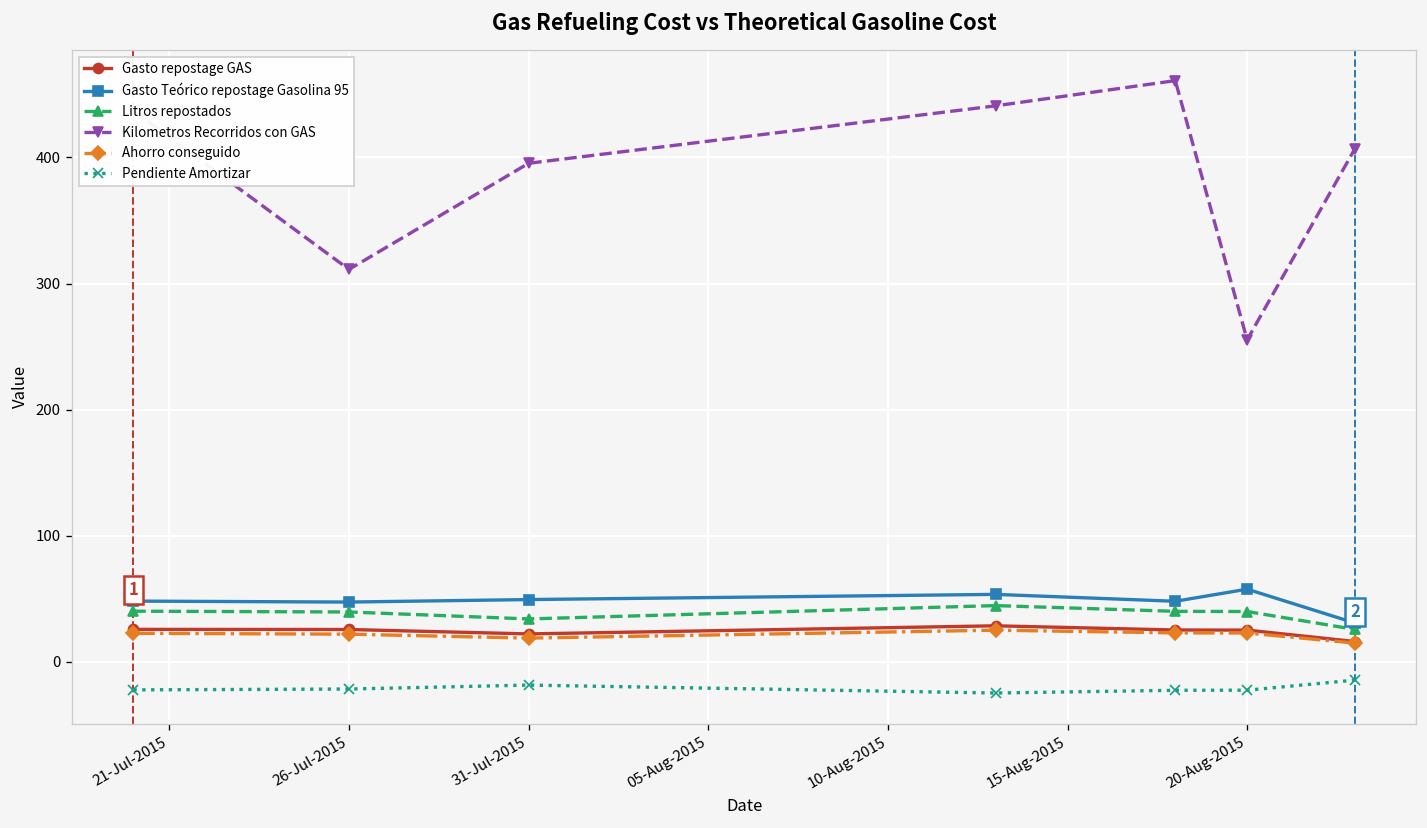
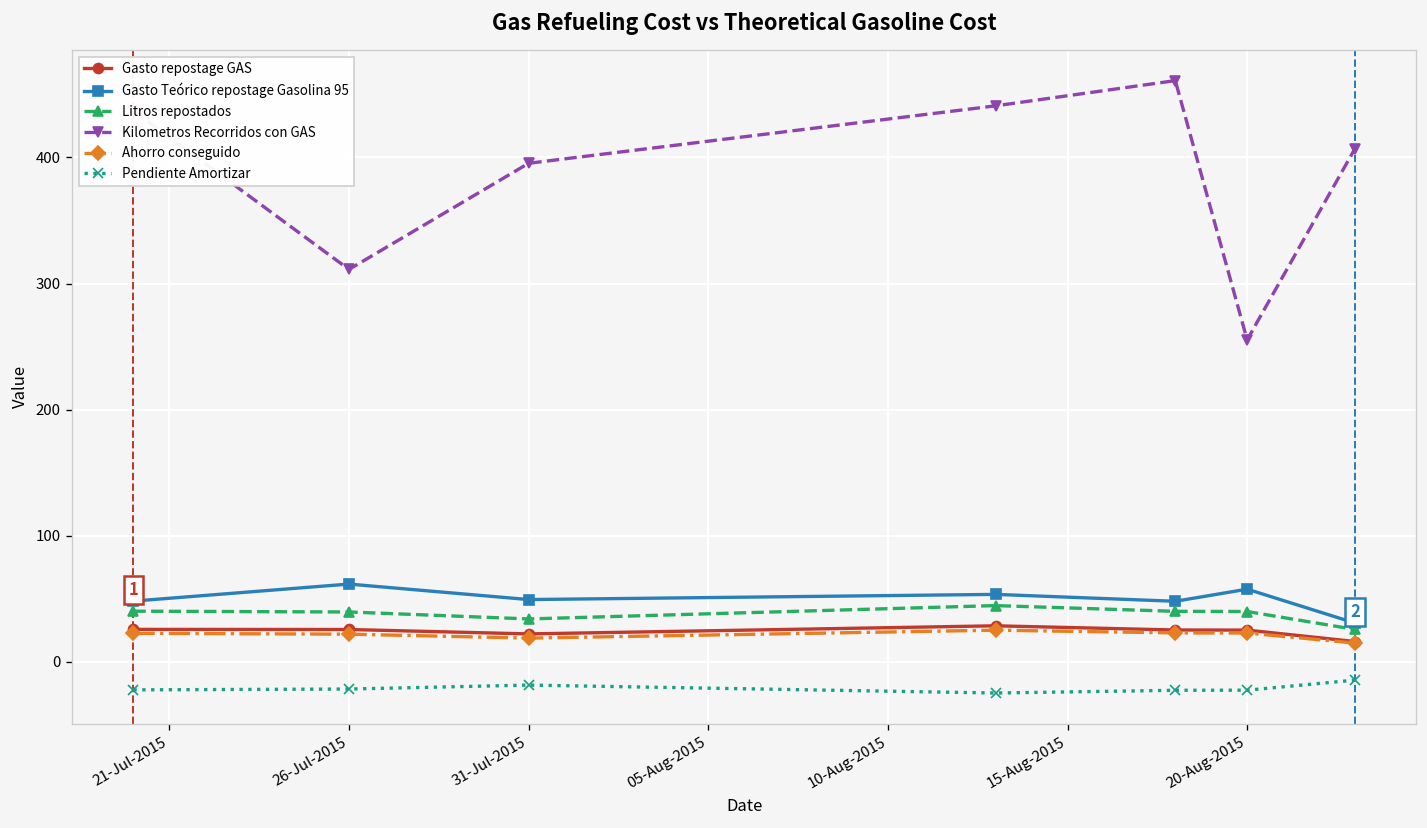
Gasto Teórico repostage Gasolina 95, 26-Jul-2015: 47 -> 62
